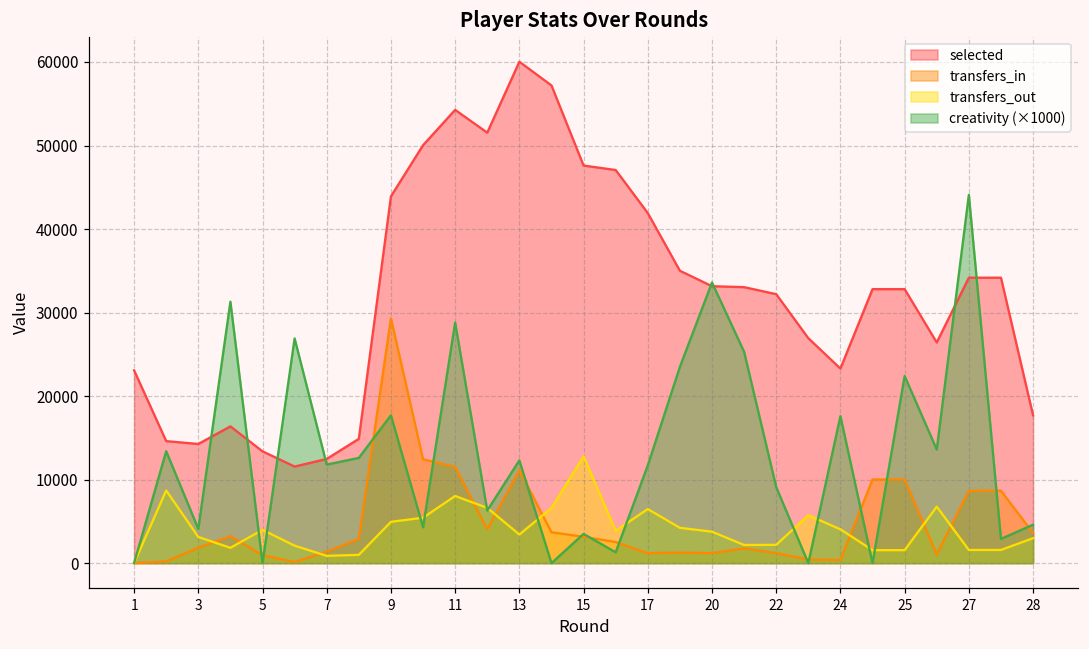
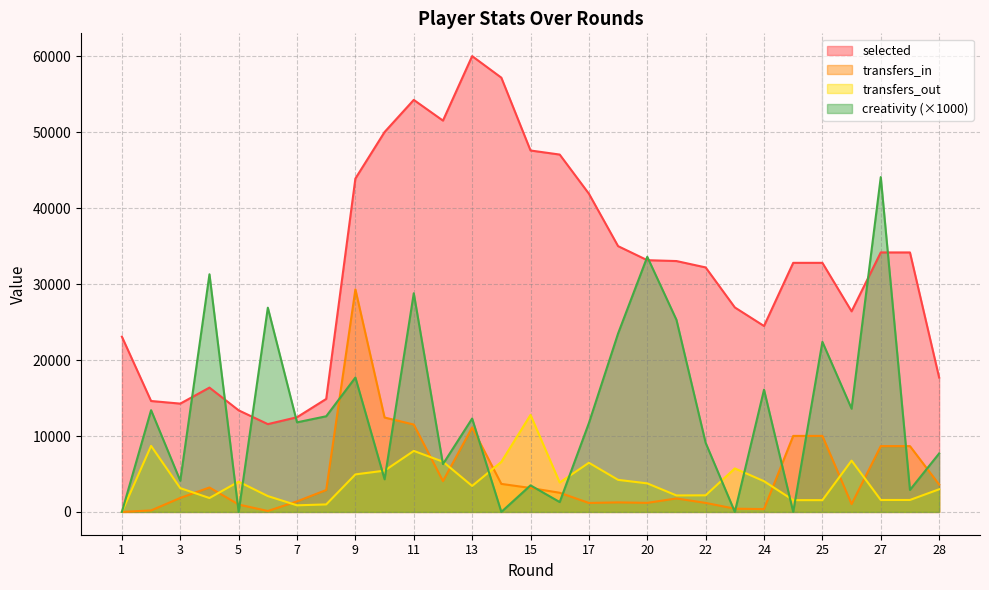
selected, 24: 23000 -> 24000
creativity (×1000), 24: 18000 -> 16000
creativity (×1000), 28: 5000 -> 8000
